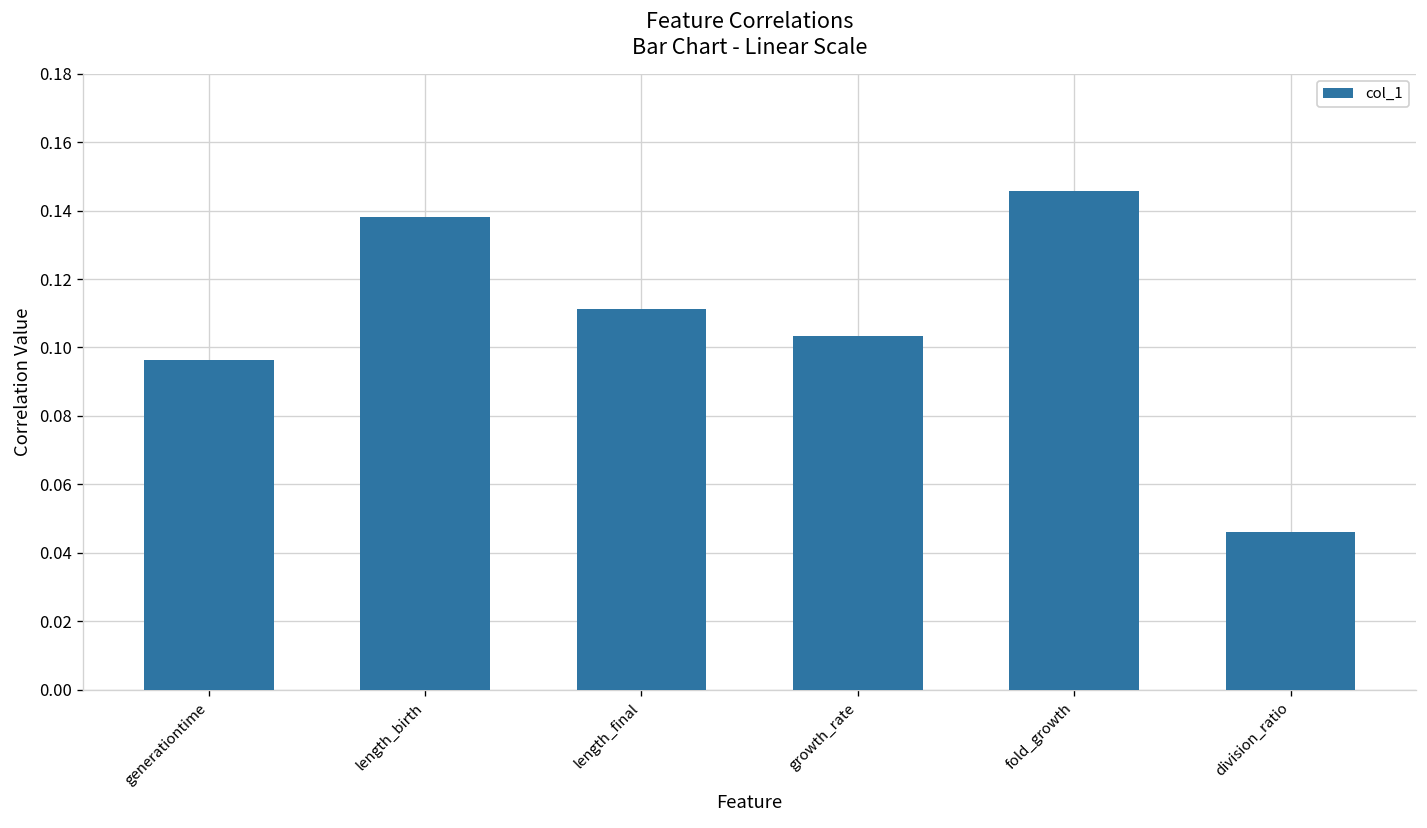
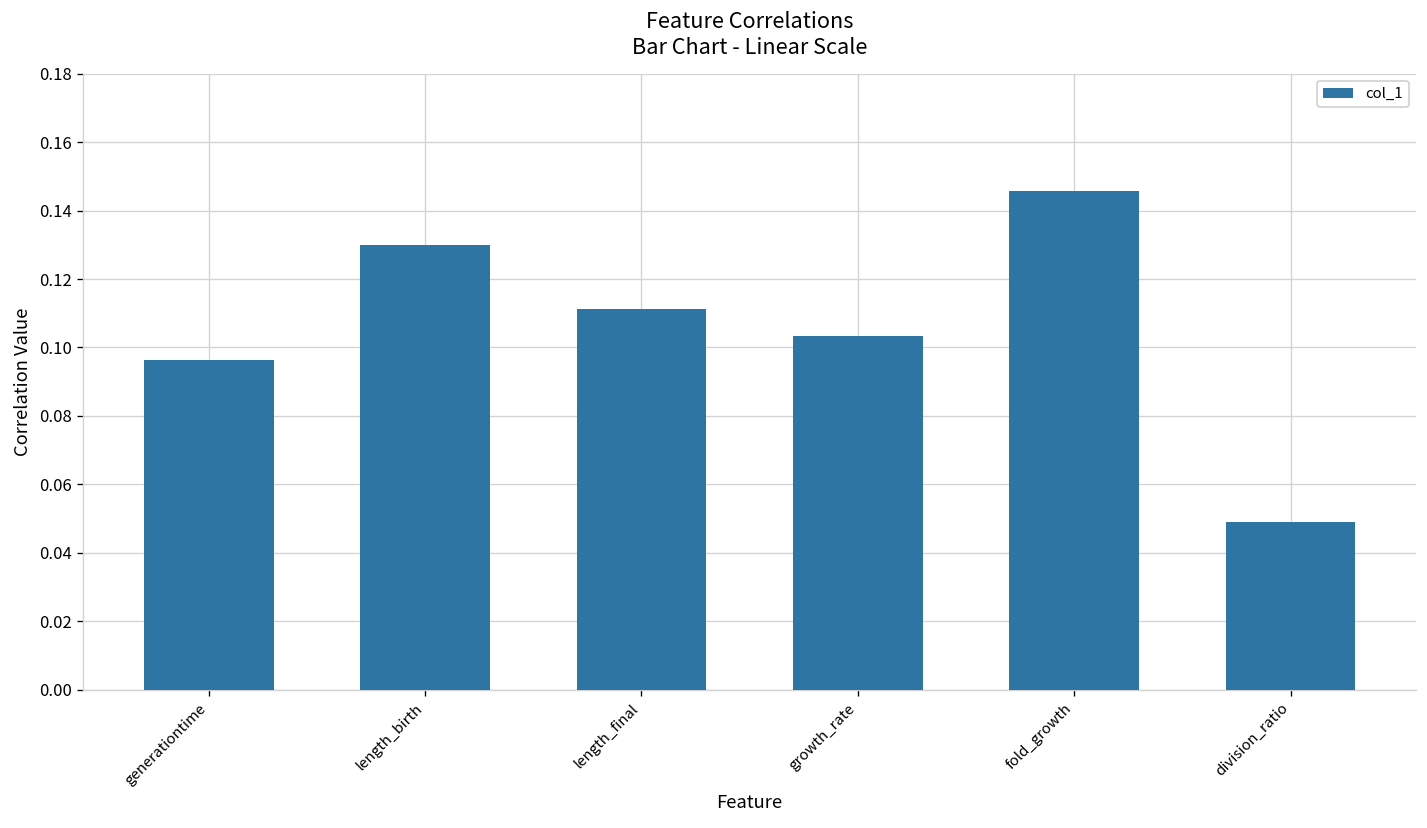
length_birth: 0.138 -> 0.130
division_ratio: 0.046 -> 0.049
